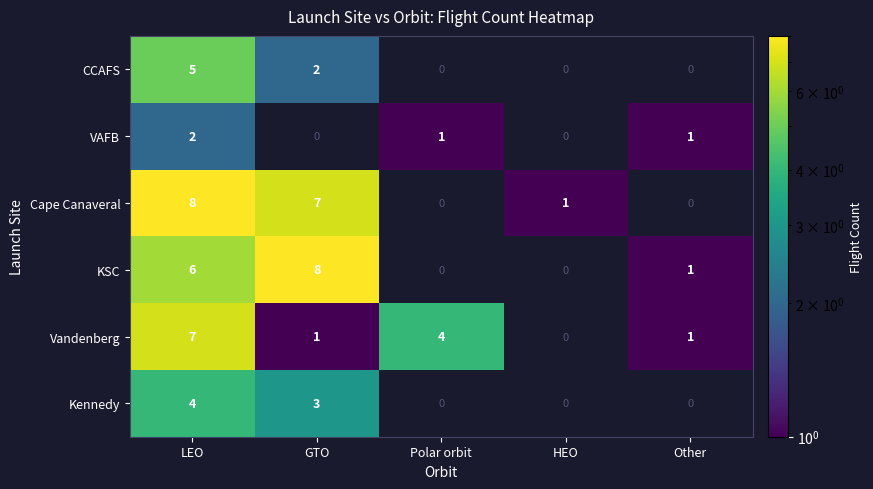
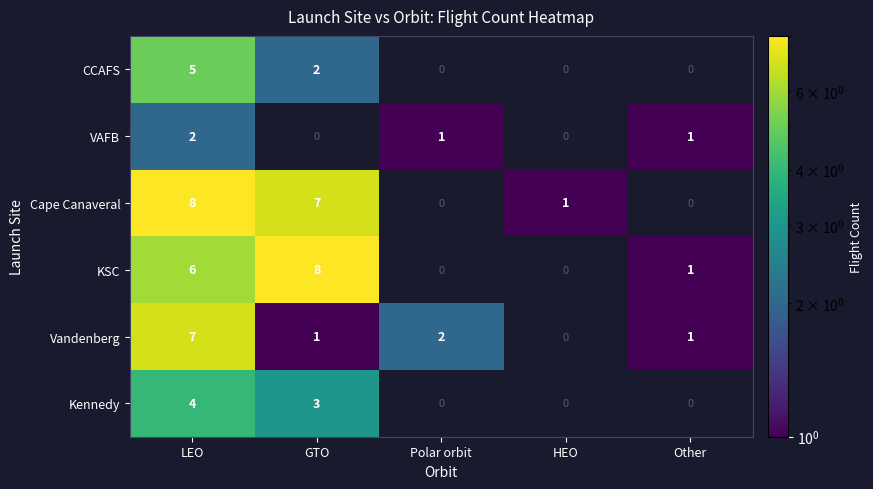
Vandenberg, Polar orbit: 4 -> 2
